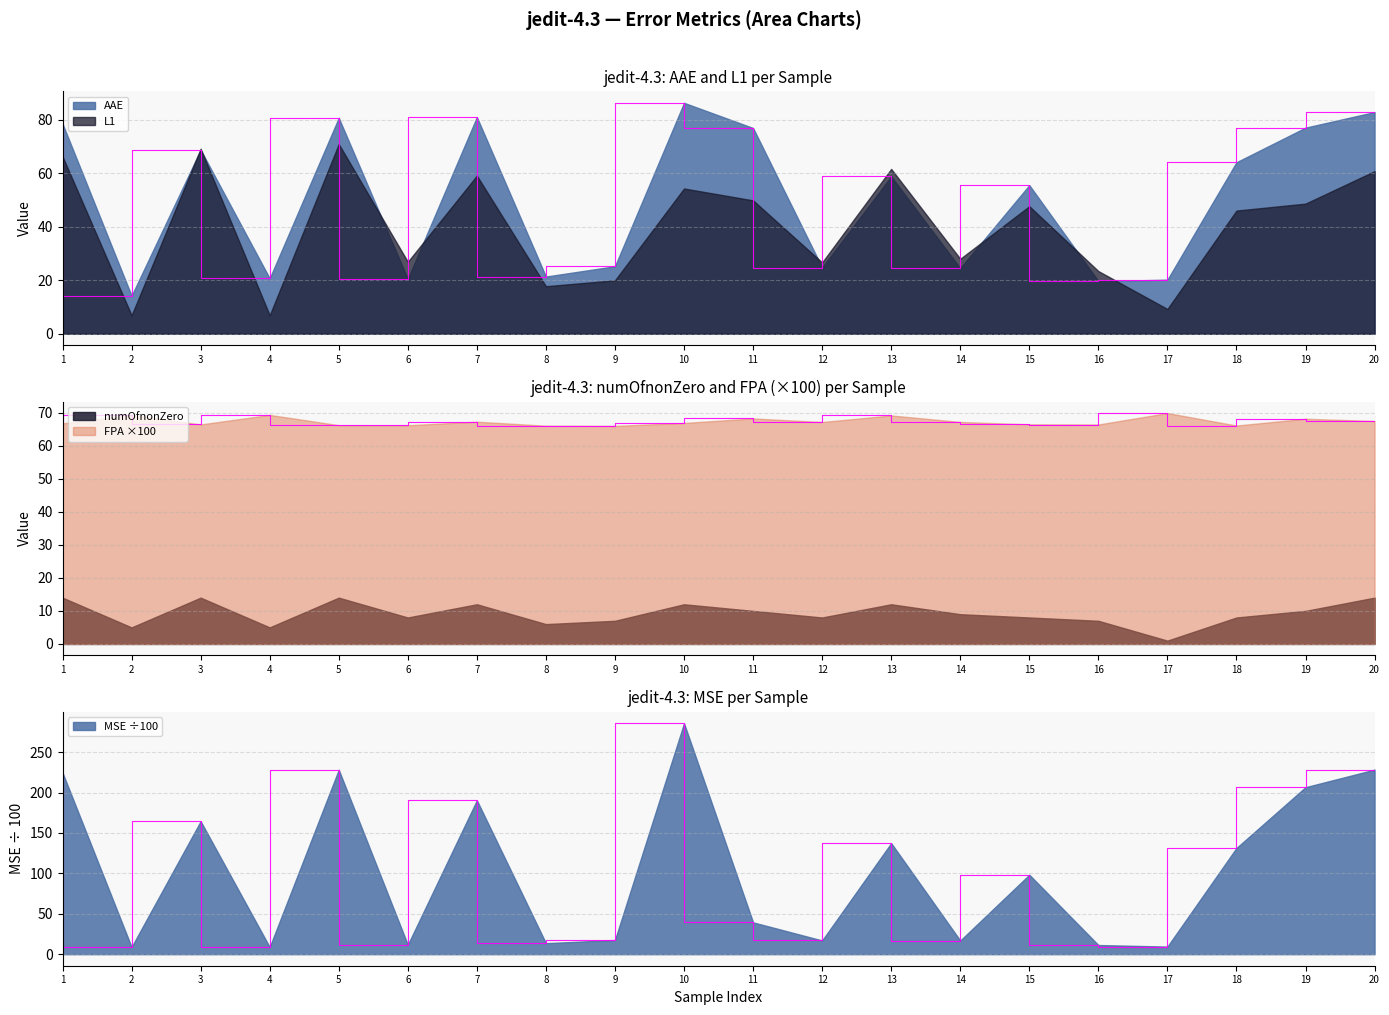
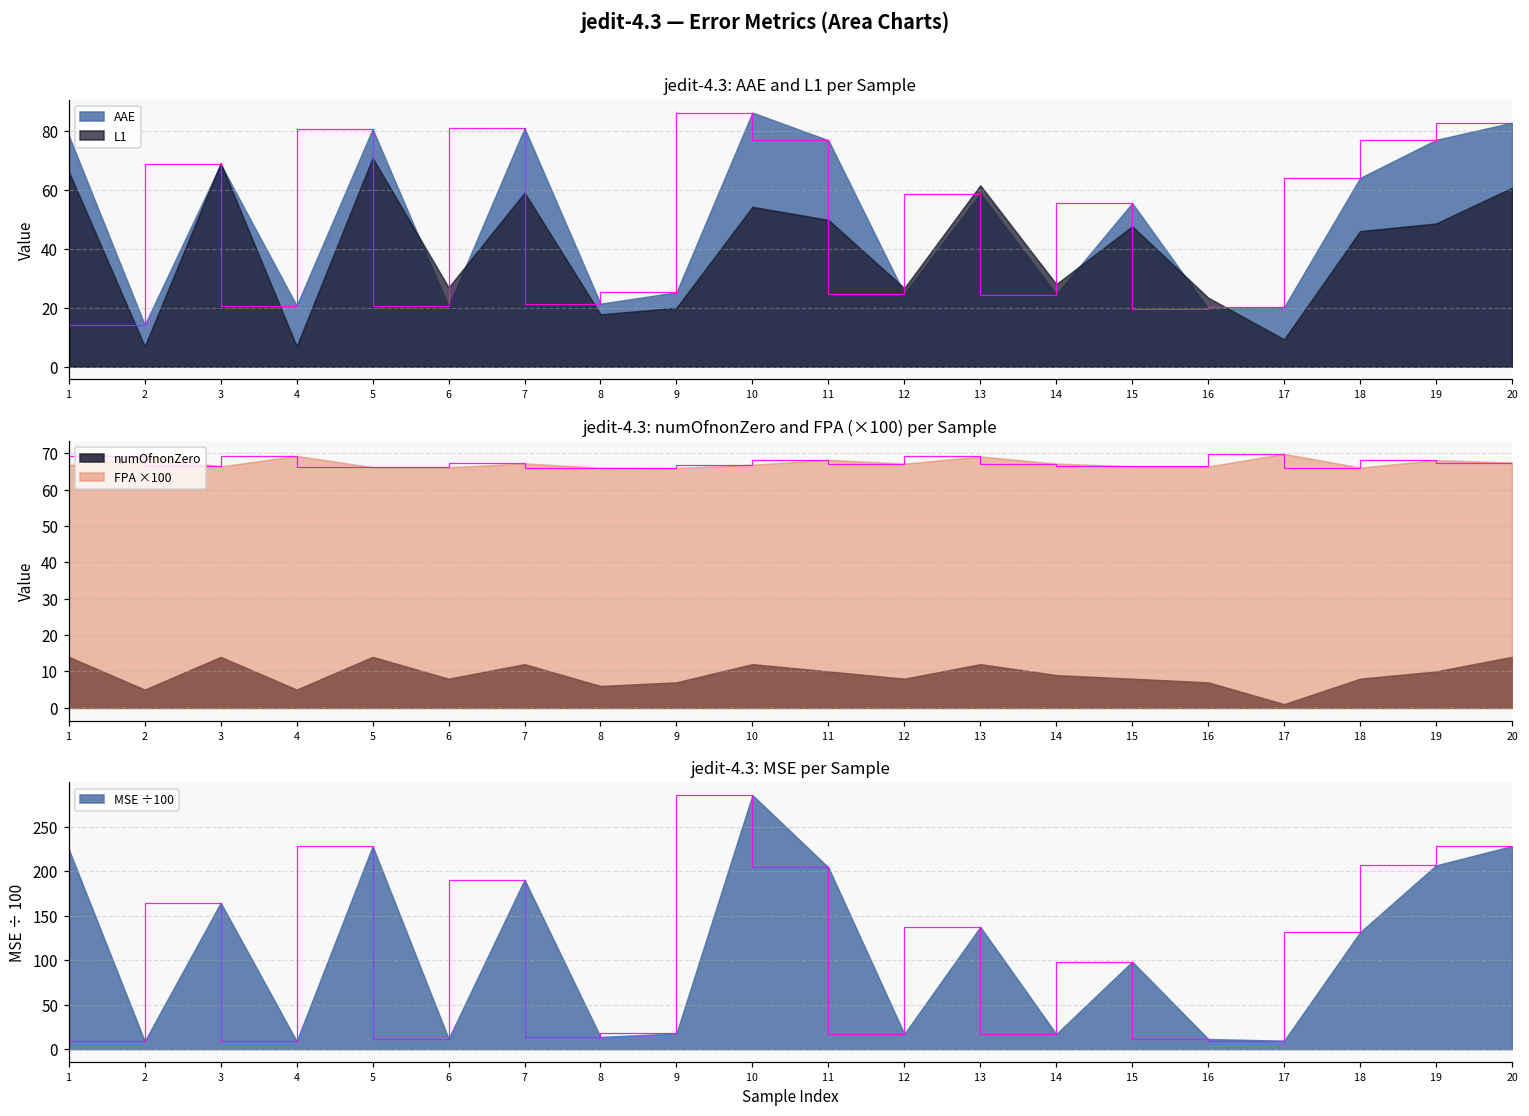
jedit-4.3: MSE per Sample, 11: 40 -> 200
